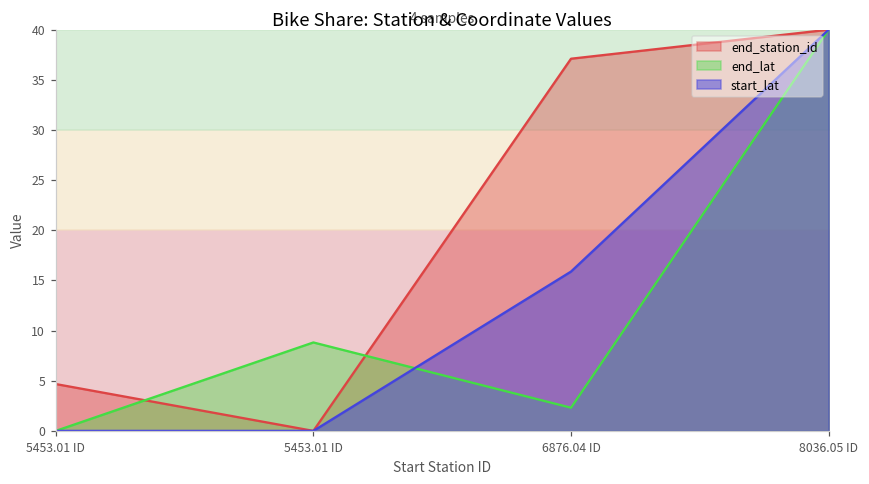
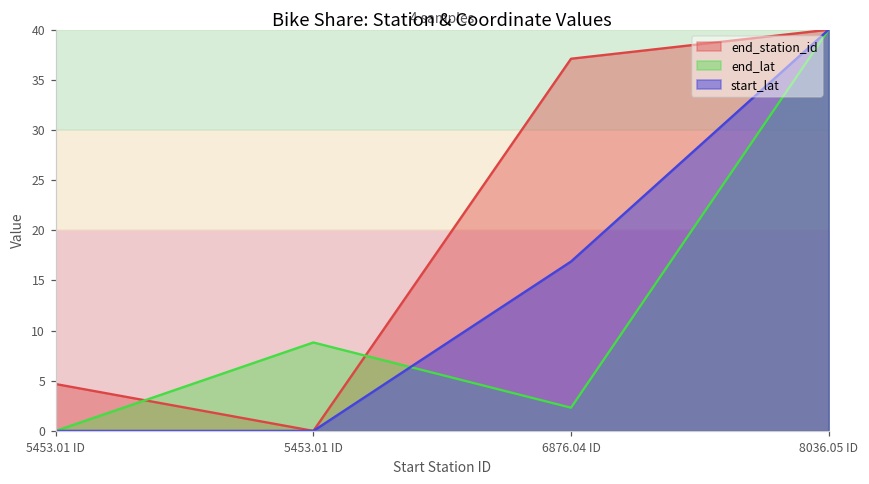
start_lat, 6876.04 ID: 16 -> 17
